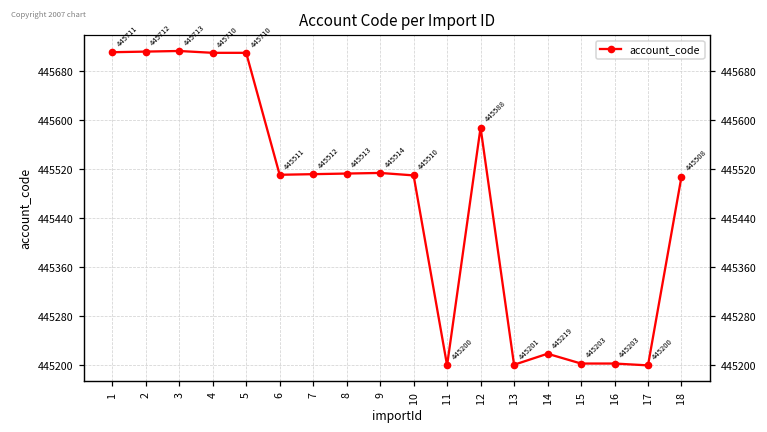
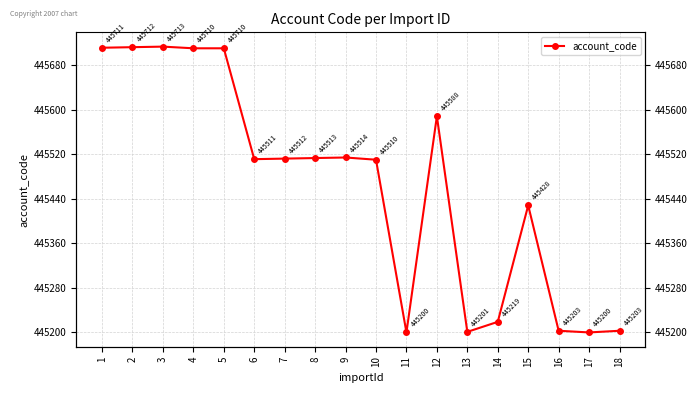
15: 445203 -> 445428
18: 445508 -> 445203
